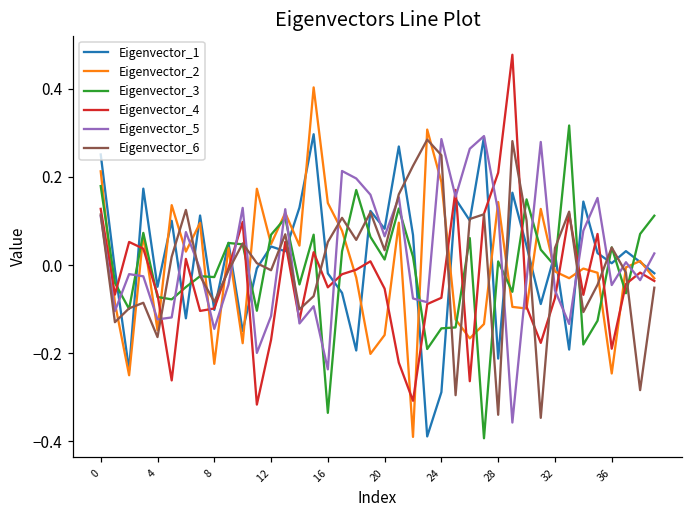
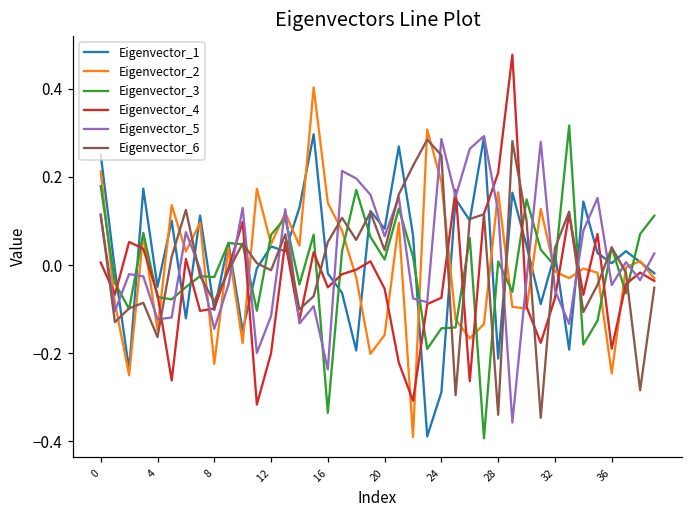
Eigenvector_4, 0: 0.13 -> 0.01
Eigenvector_4, 12: -0.17 -> -0.20
Eigenvector_2, 28: 0.14 -> 0.17
